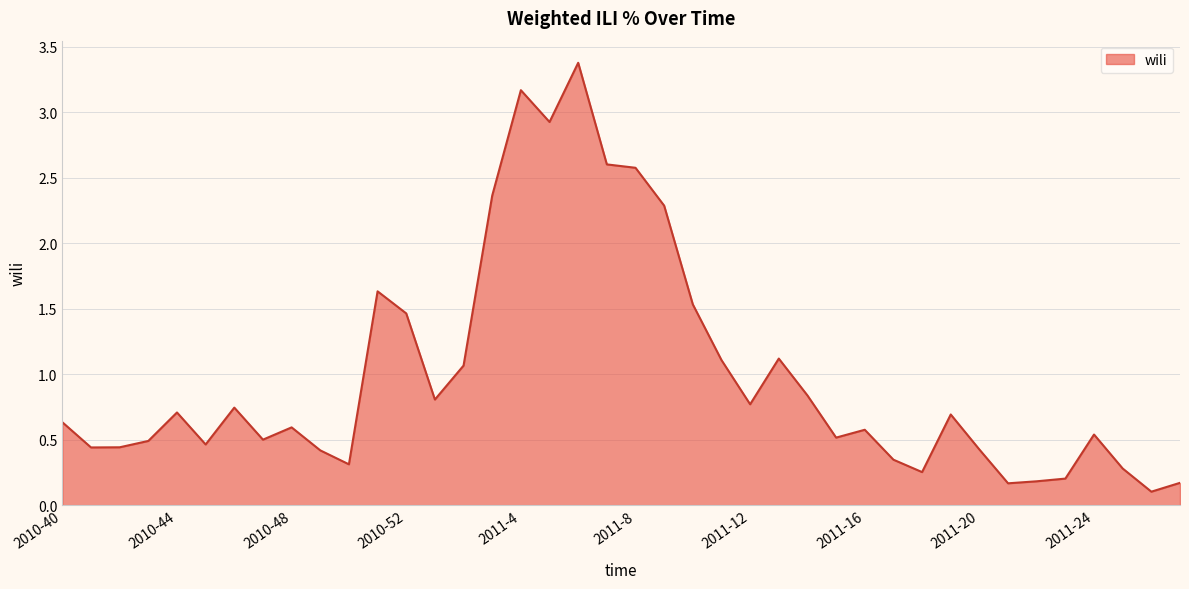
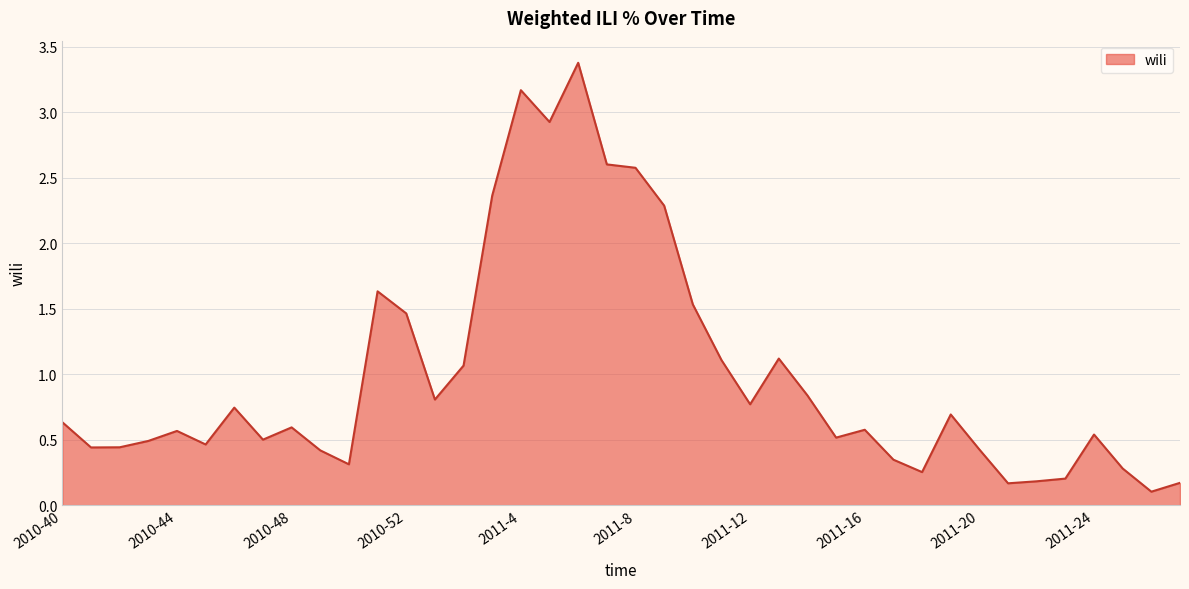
2010-44: 0.71 -> 0.57
